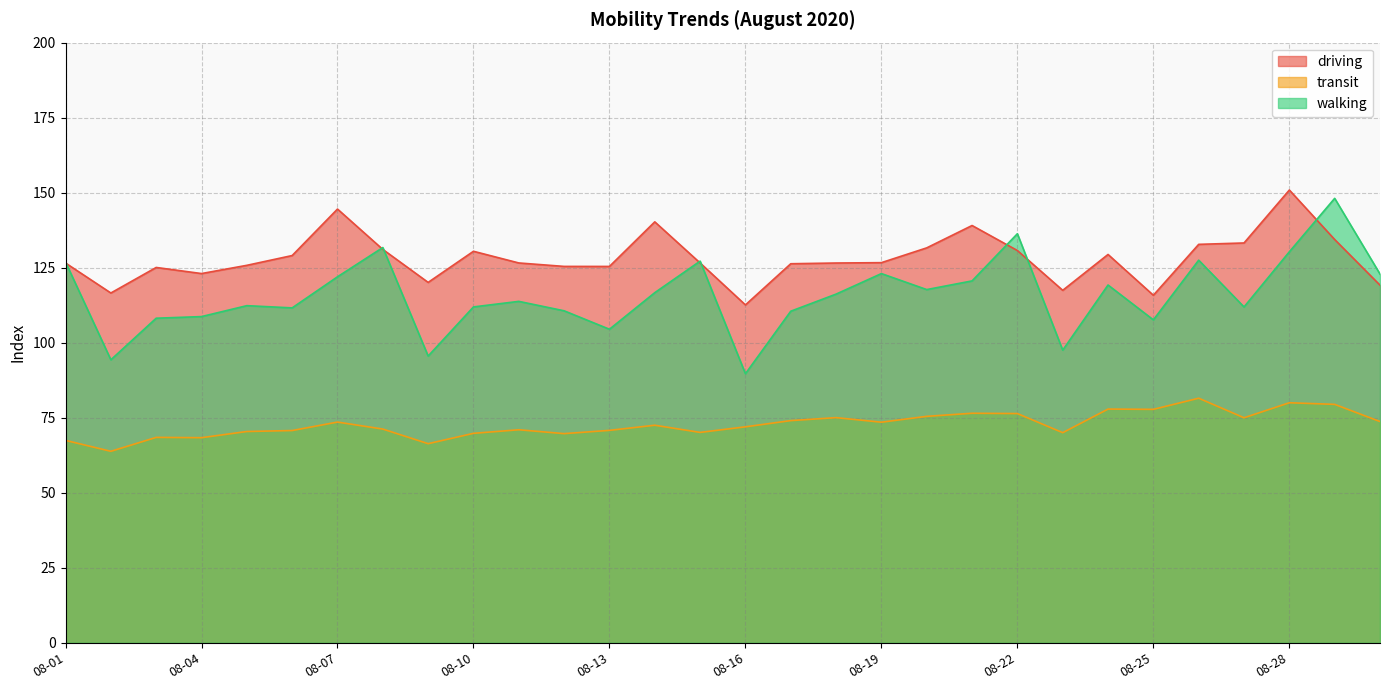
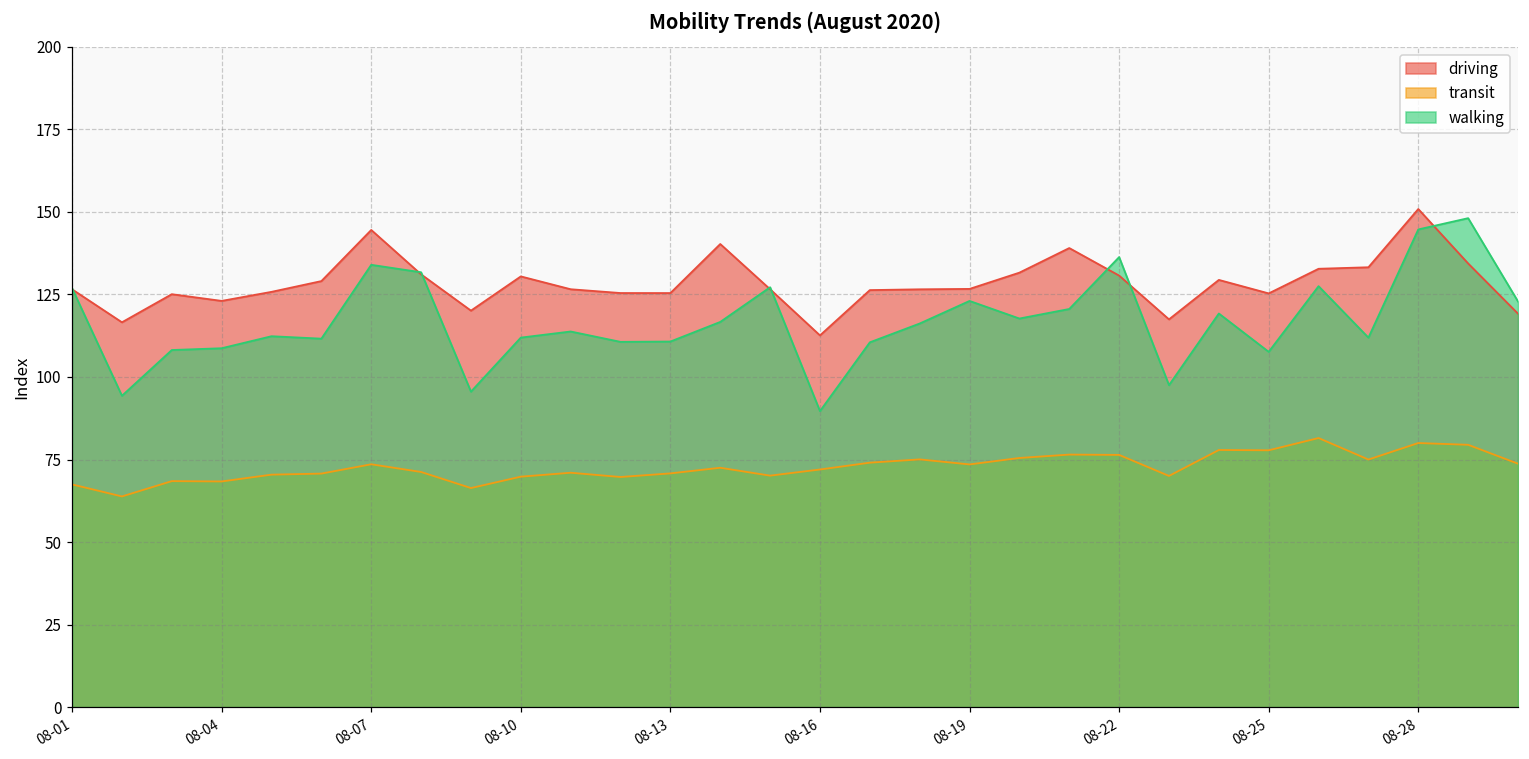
walking, 08-07: 122 -> 134
walking, 08-13: 104 -> 111
driving, 08-25: 116 -> 125
walking, 08-28: 130 -> 145
